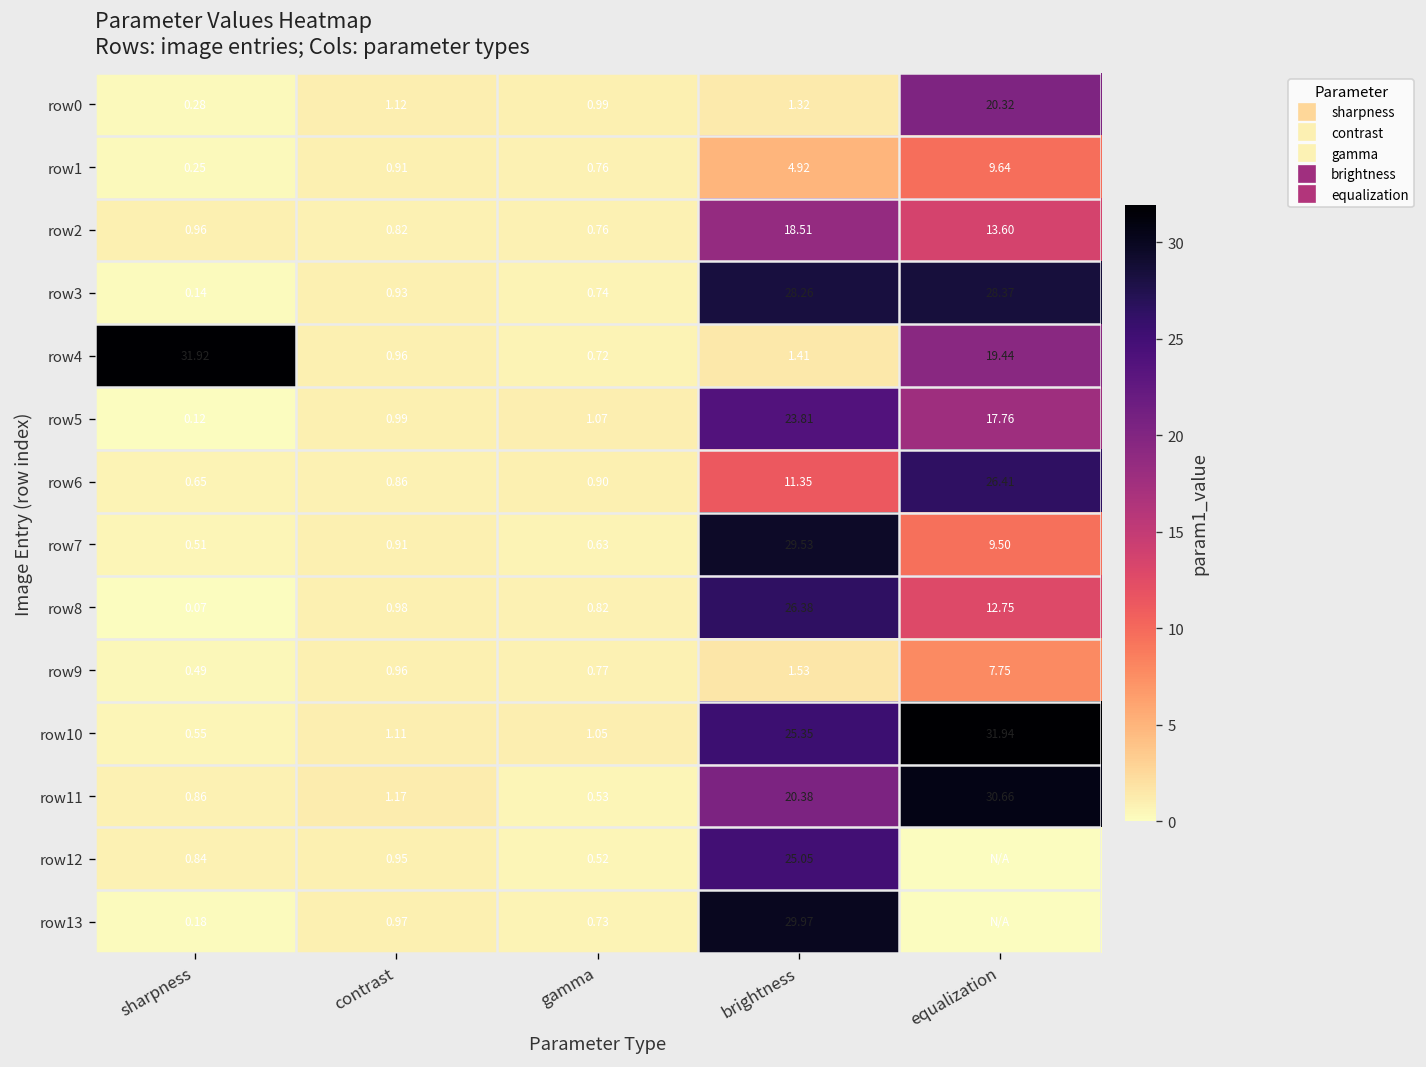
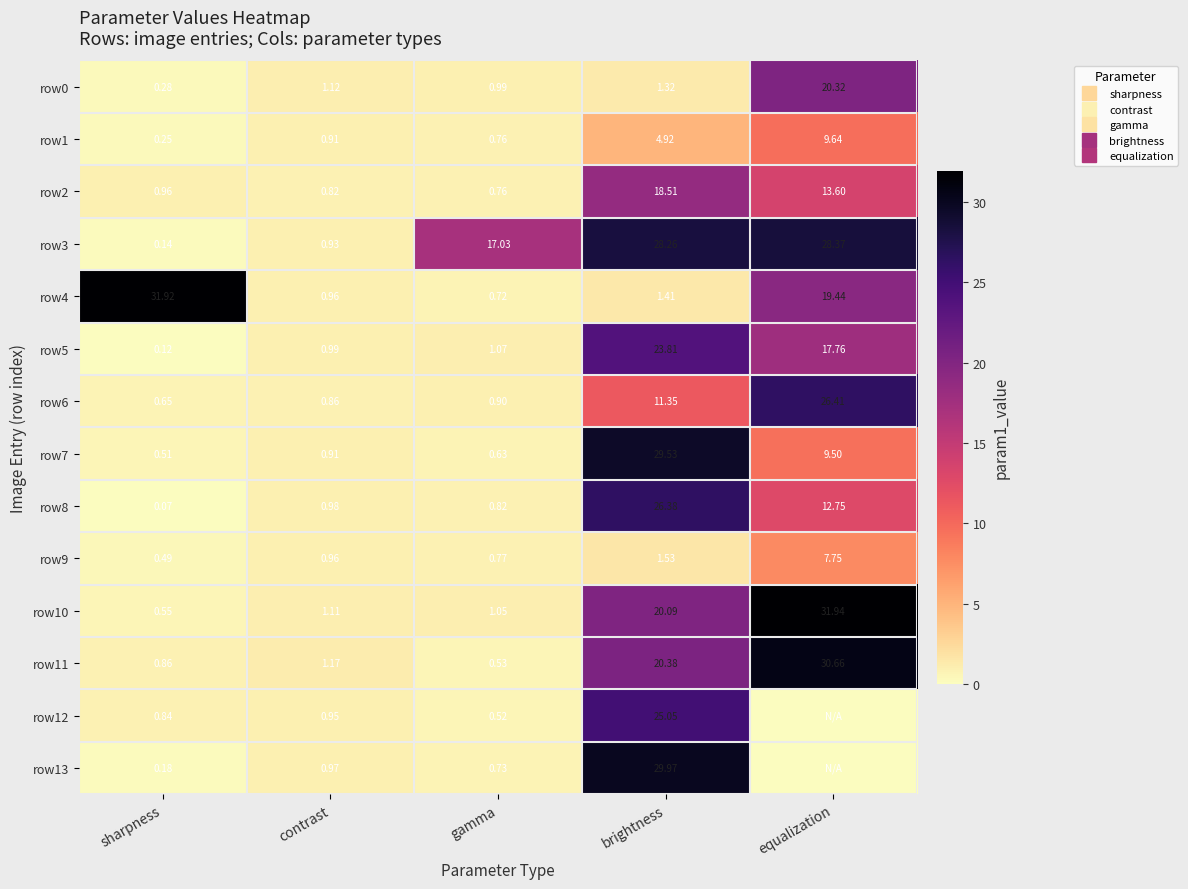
row3, gamma: 0.74 -> 17.03
row10, brightness: 25.35 -> 20.09
